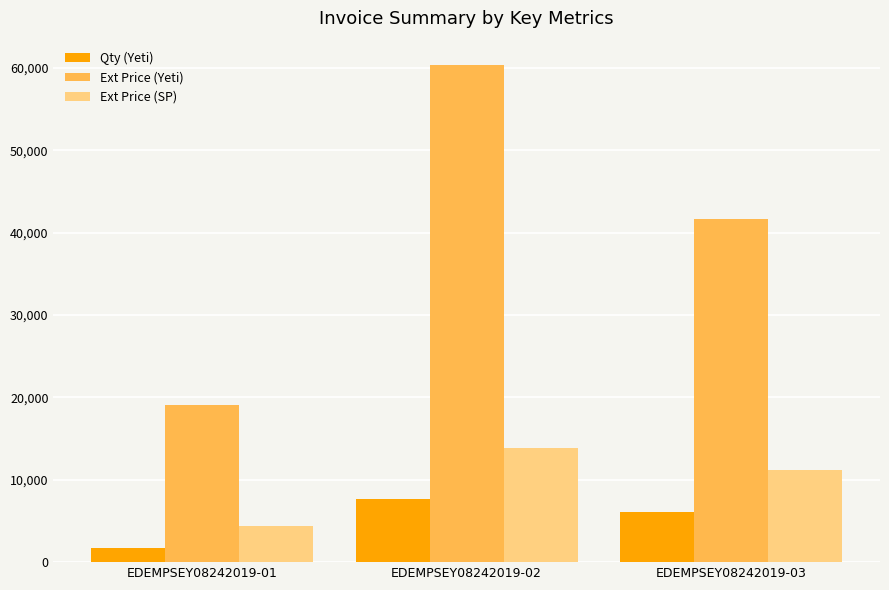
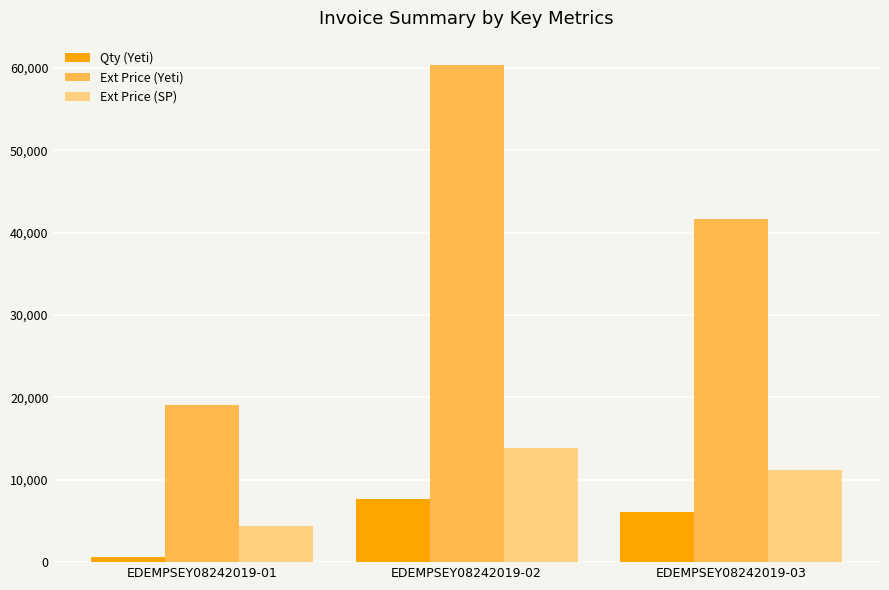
Qty (Yeti), EDEMPSEY08242019-01: 2,000 -> 1,000
